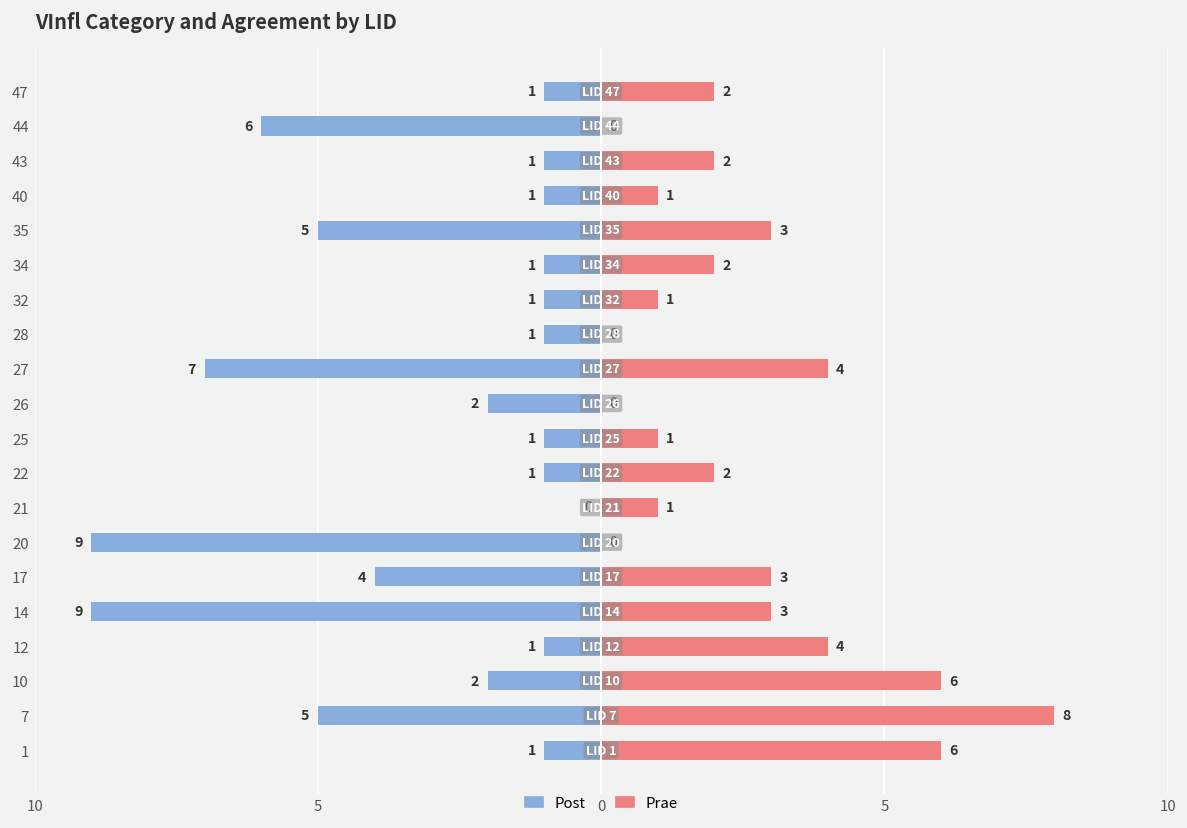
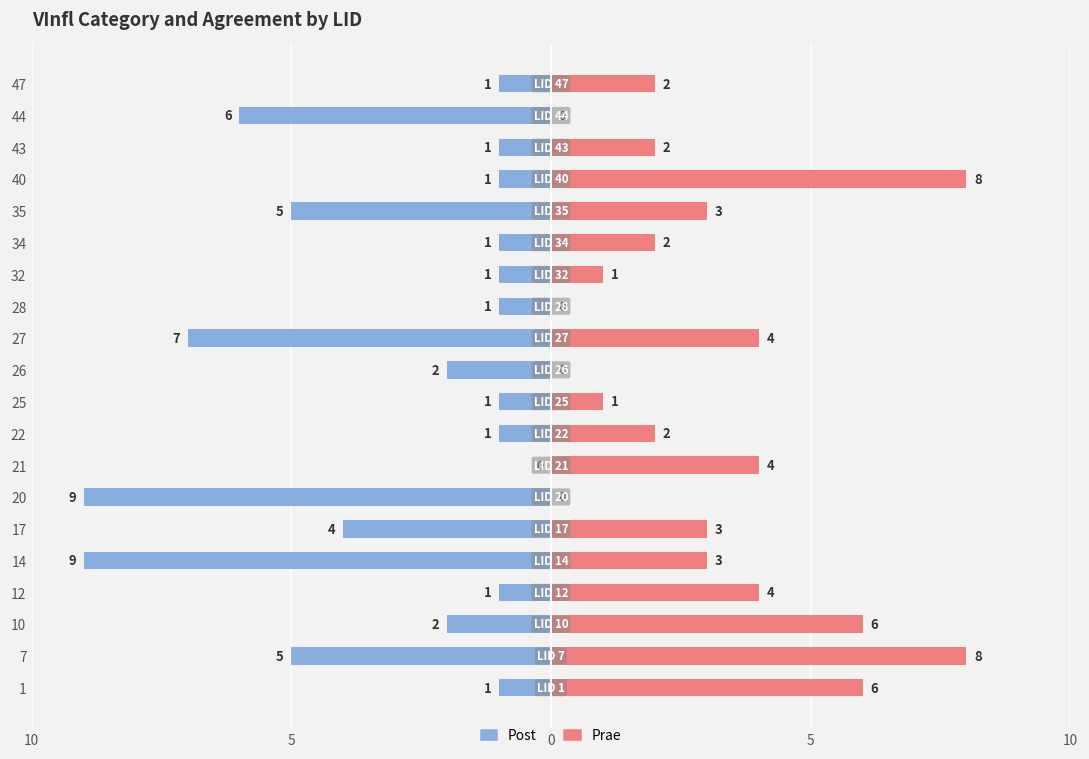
Prae, 40: 1 -> 8
Prae, 21: 1 -> 4
